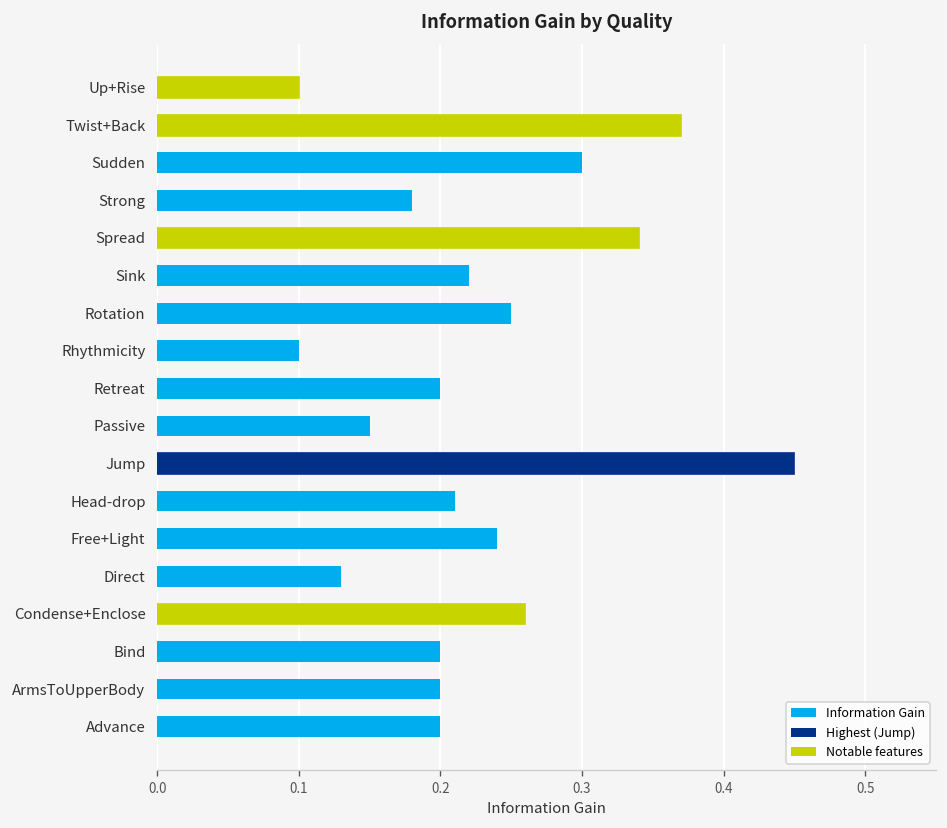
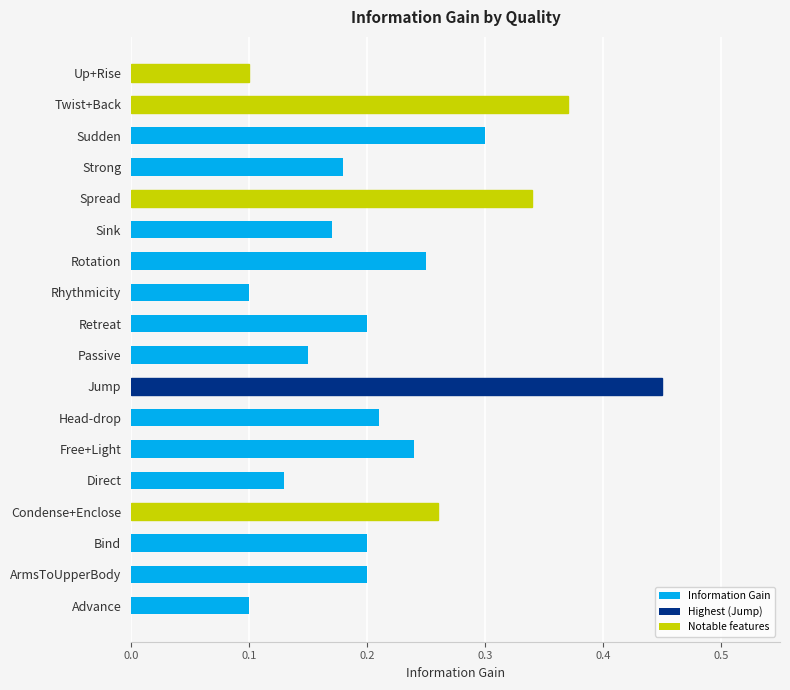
Sink: 0.22 -> 0.17
Advance: 0.2 -> 0.1
